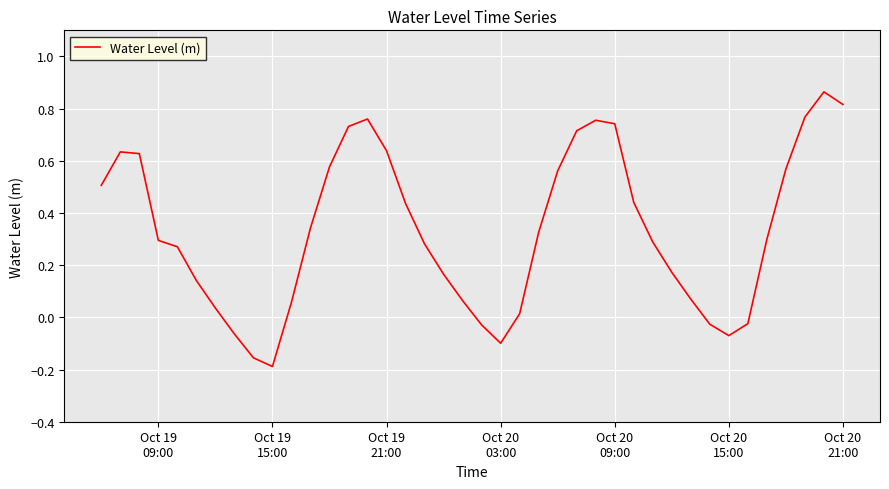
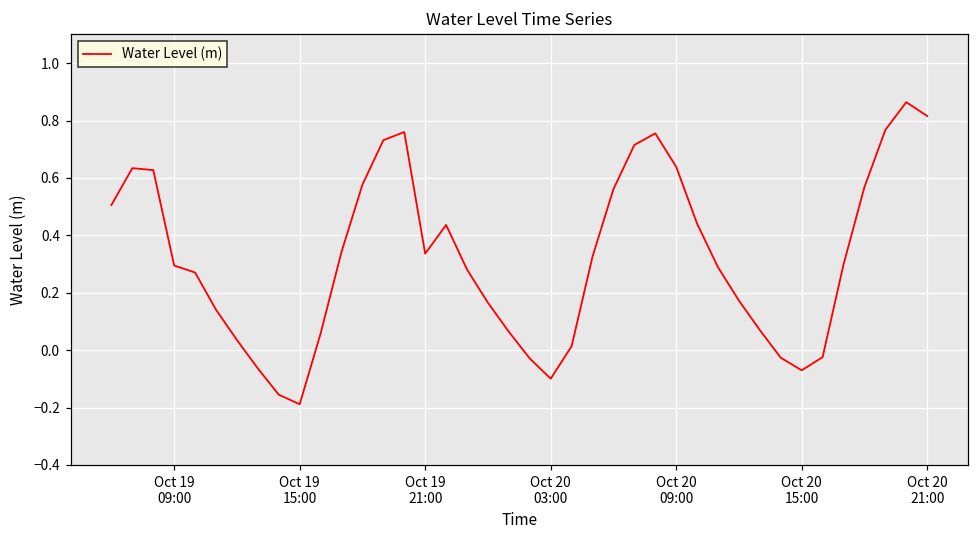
Oct 19 21:00: 0.64 -> 0.34
Oct 20 09:00: 0.74 -> 0.64
